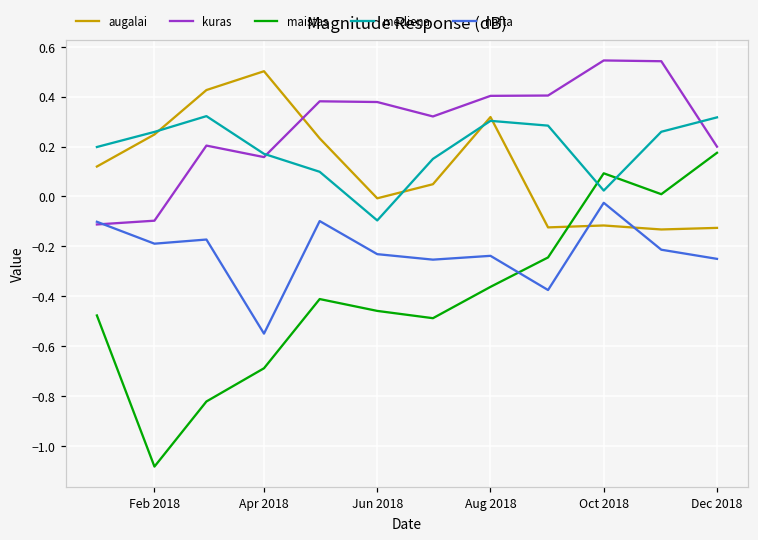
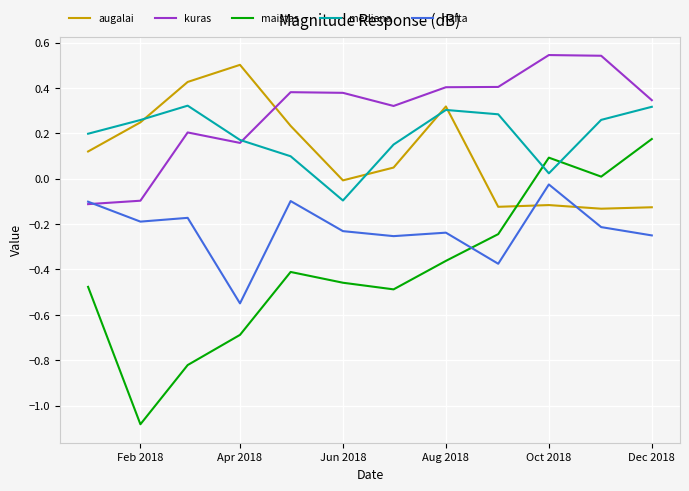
kuras, Dec 2018: 0.20 -> 0.35
